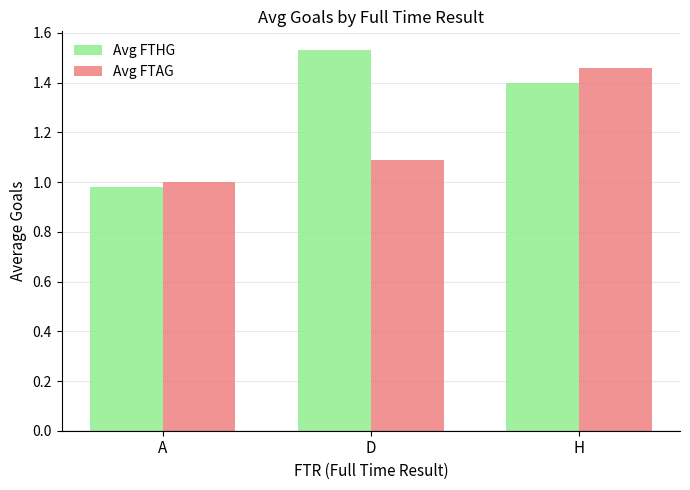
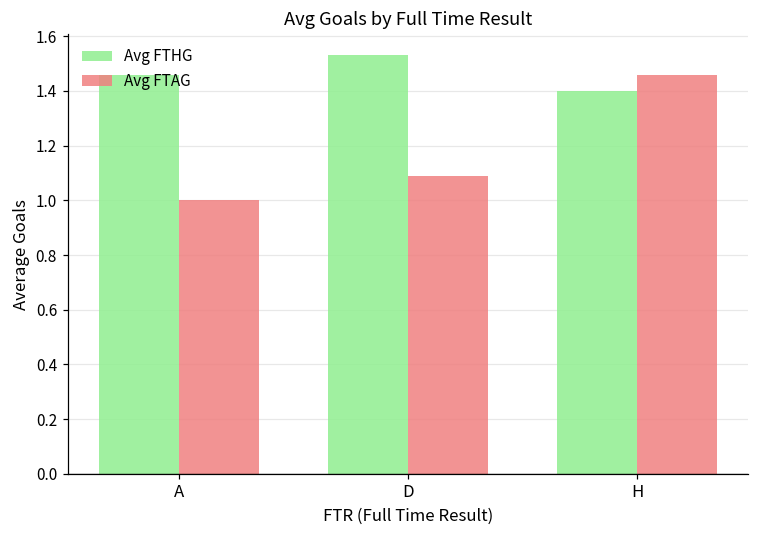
Avg FTHG, A: 0.98 -> 1.46
